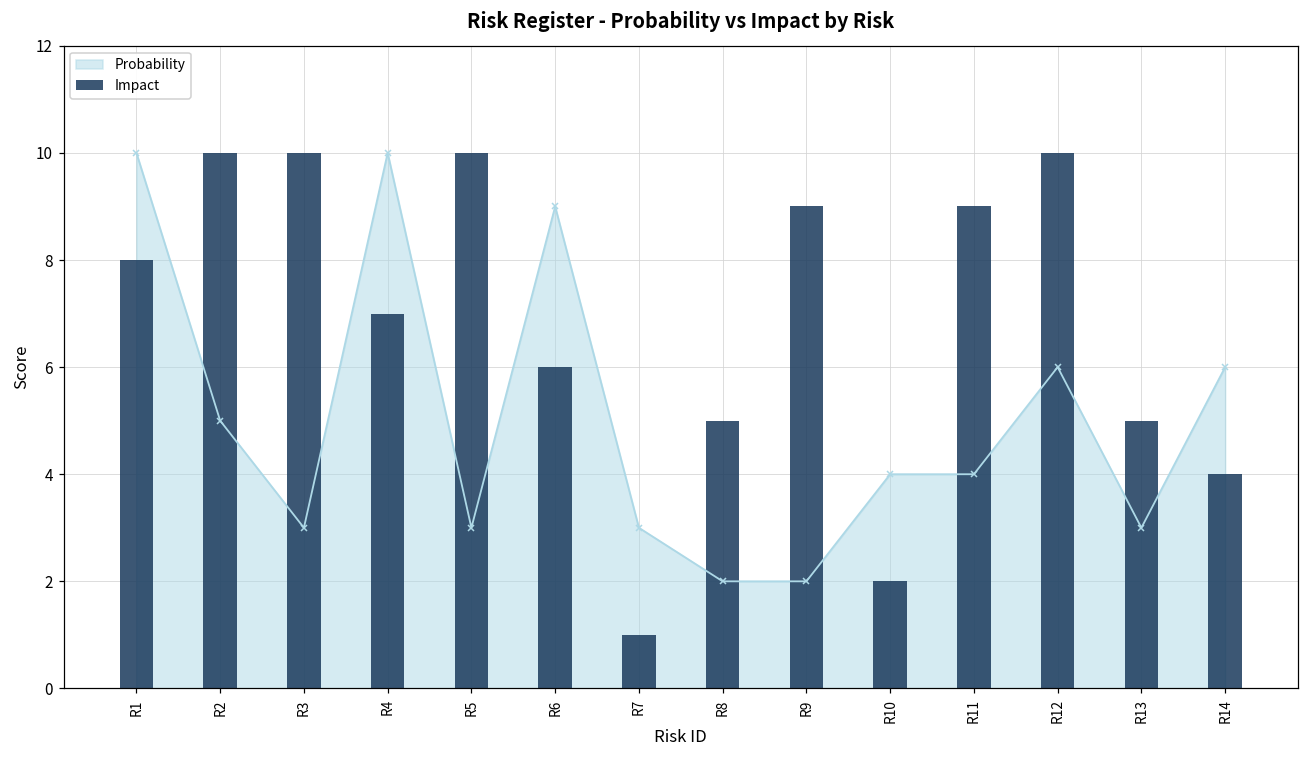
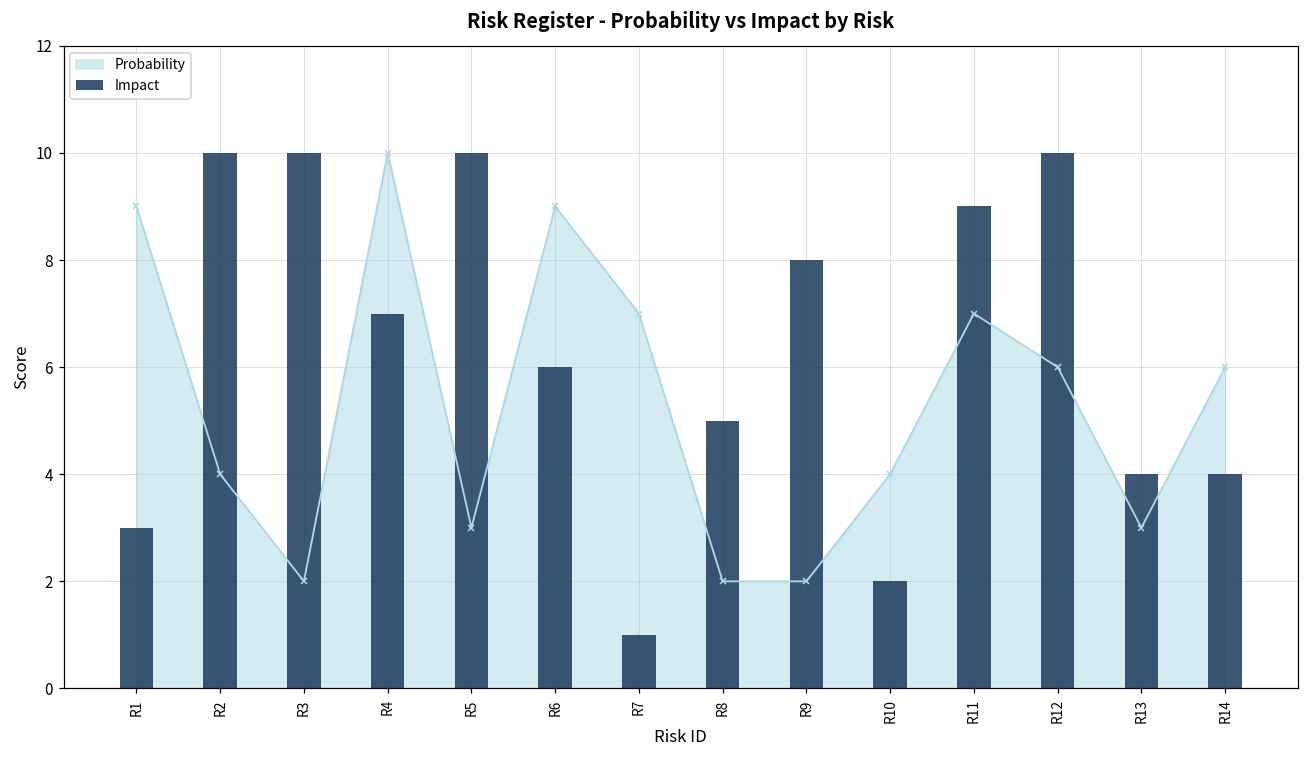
Probability, R1: 10 -> 9
Impact, R1: 8 -> 3
Probability, R2: 5 -> 4
Probability, R3: 3 -> 2
Probability, R7: 3 -> 7
Impact, R9: 9 -> 8
Probability, R11: 4 -> 7
Impact, R13: 5 -> 4
